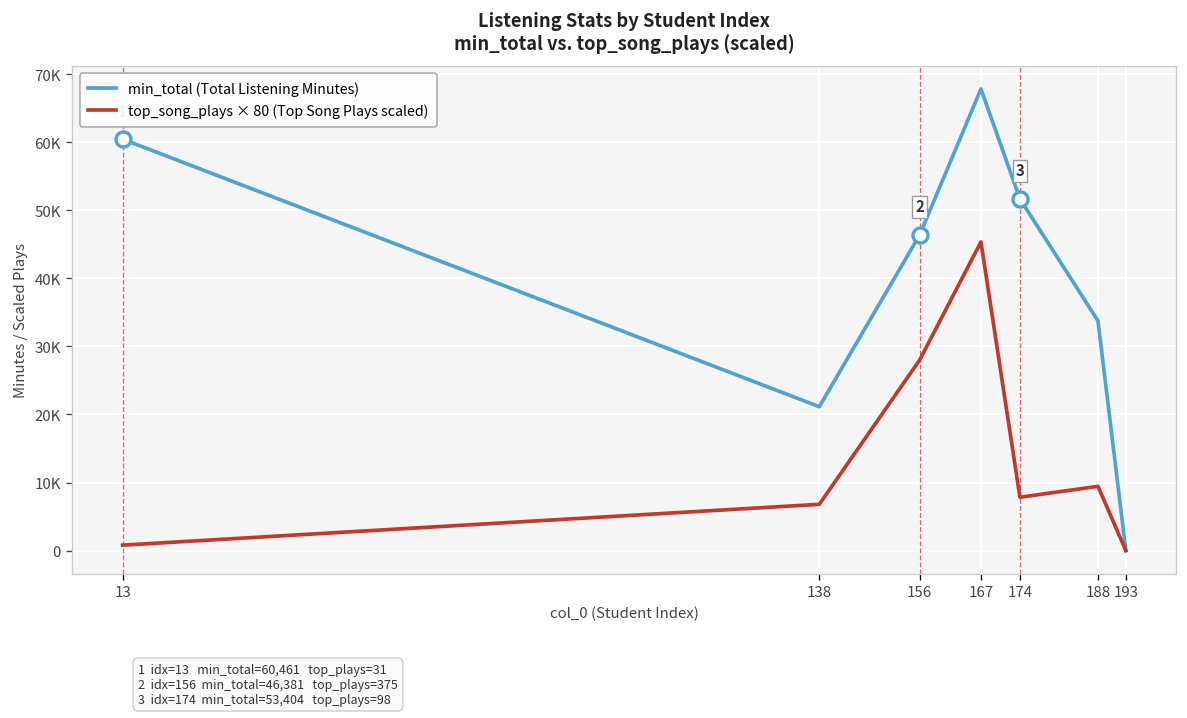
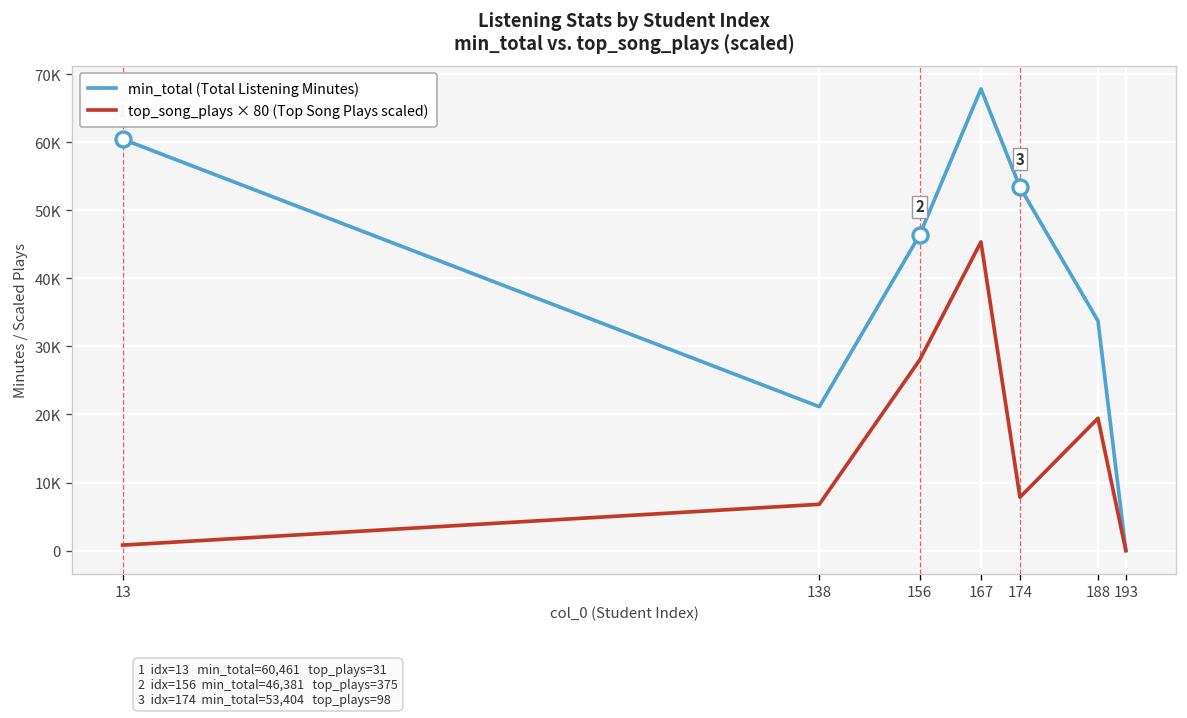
min_total (Total Listening Minutes), 174: 52000 -> 53000
top_song_plays × 80 (Top Song Plays scaled), 188: 9000 -> 19000
